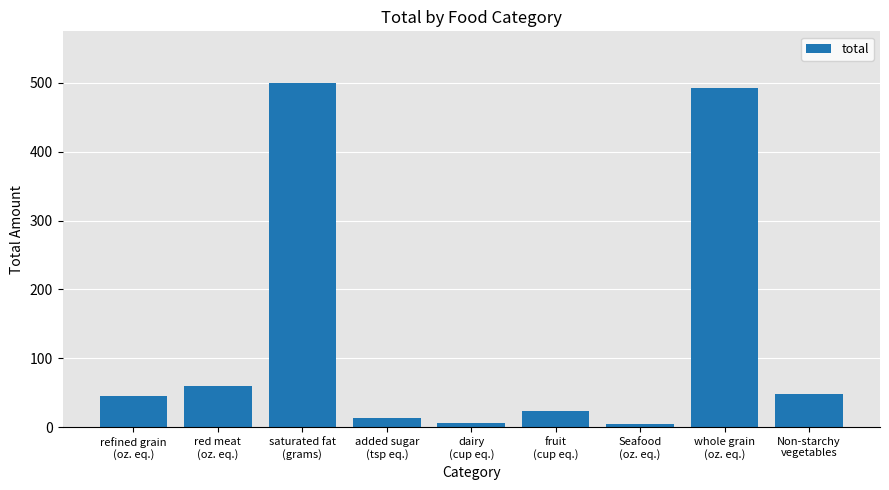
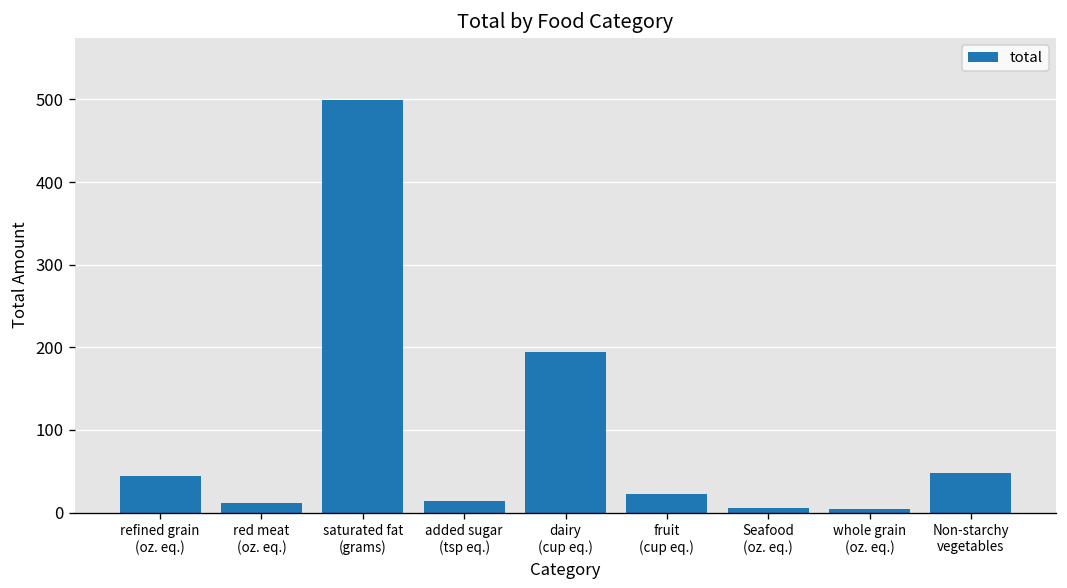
red meat (oz. eq.): 60 -> 10
dairy (cup eq.): 10 -> 190
whole grain (oz. eq.): 490 -> 0
